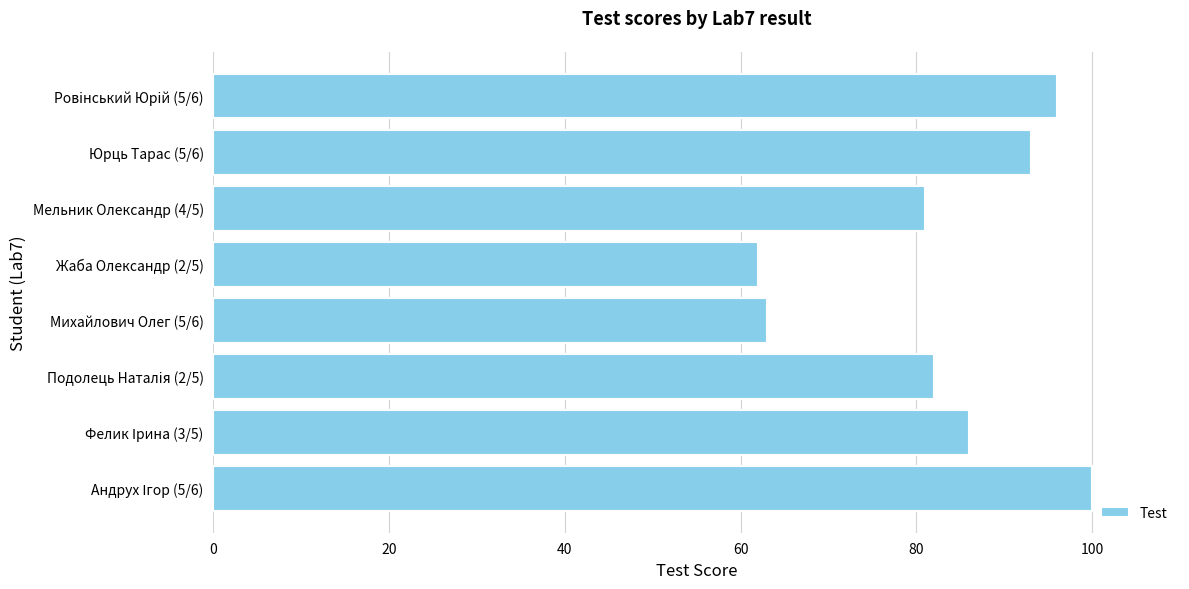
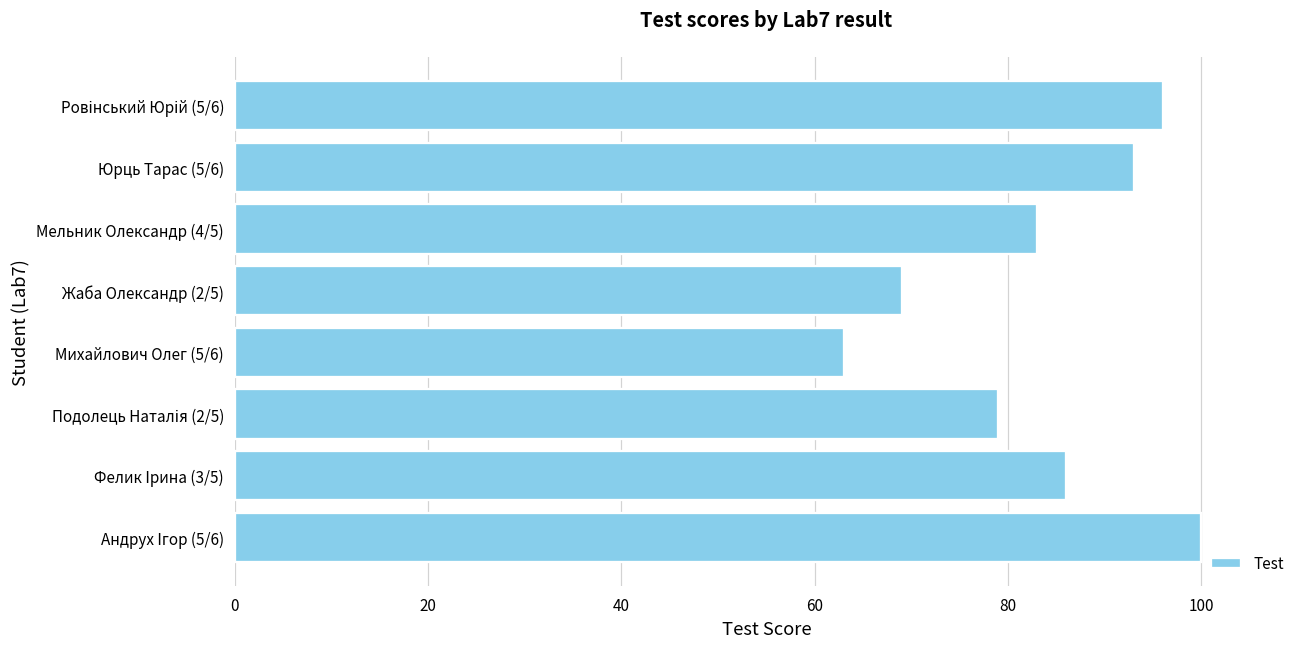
Мельник Олександр (4/5): 81 -> 83
Жаба Олександр (2/5): 62 -> 69
Подолець Наталія (2/5): 82 -> 79
